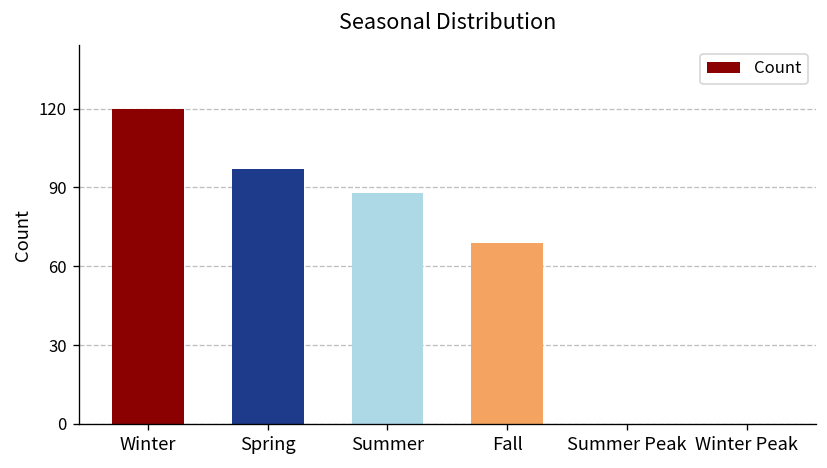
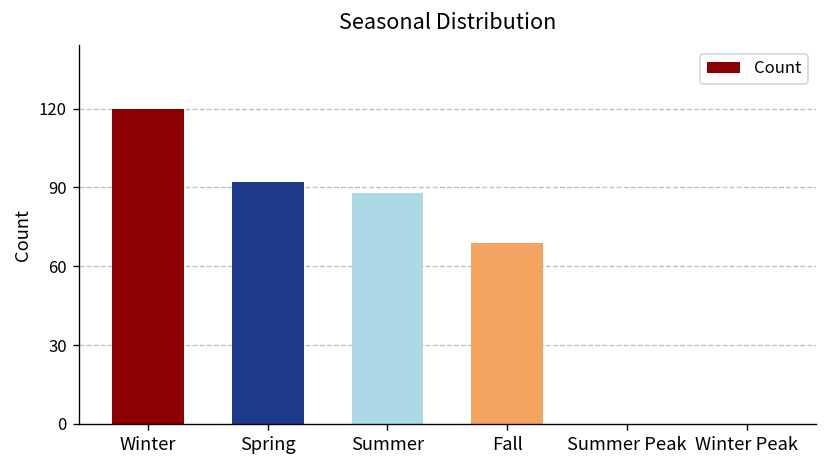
Spring: 97 -> 92
